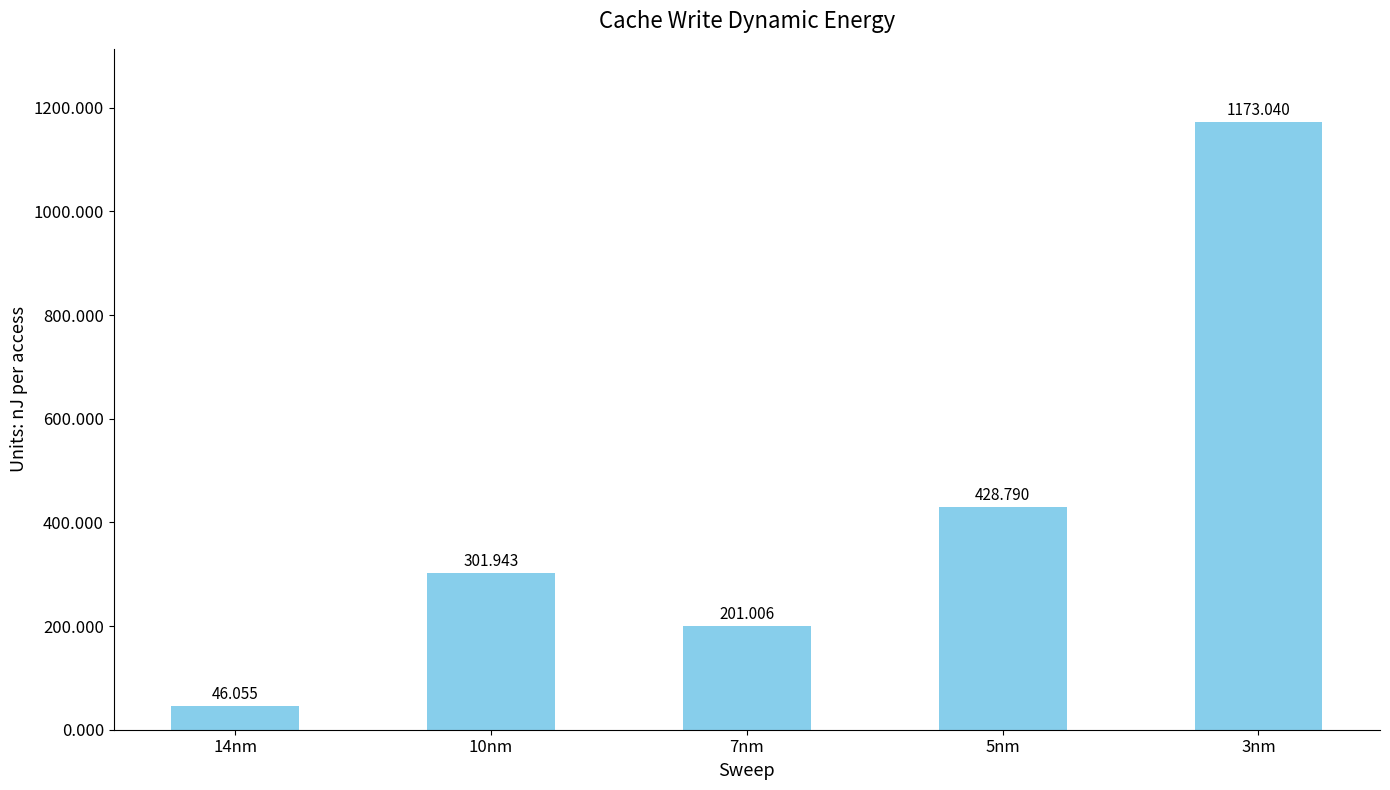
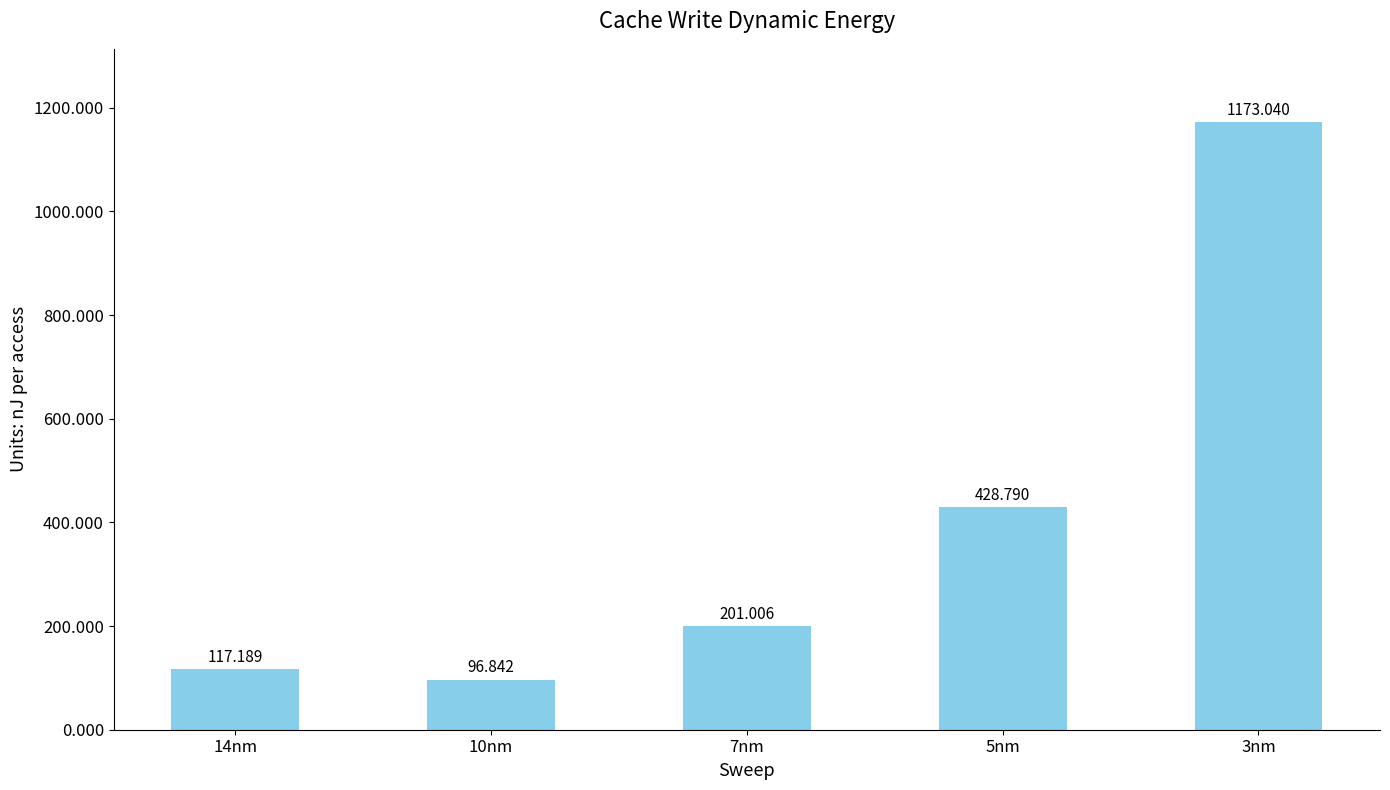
14nm: 46.055 -> 117.189
10nm: 301.943 -> 96.842
